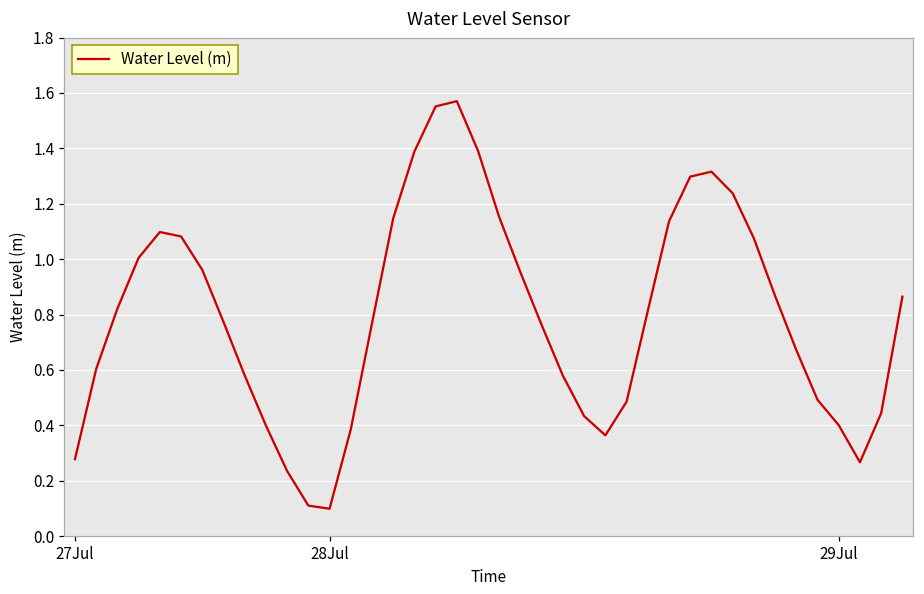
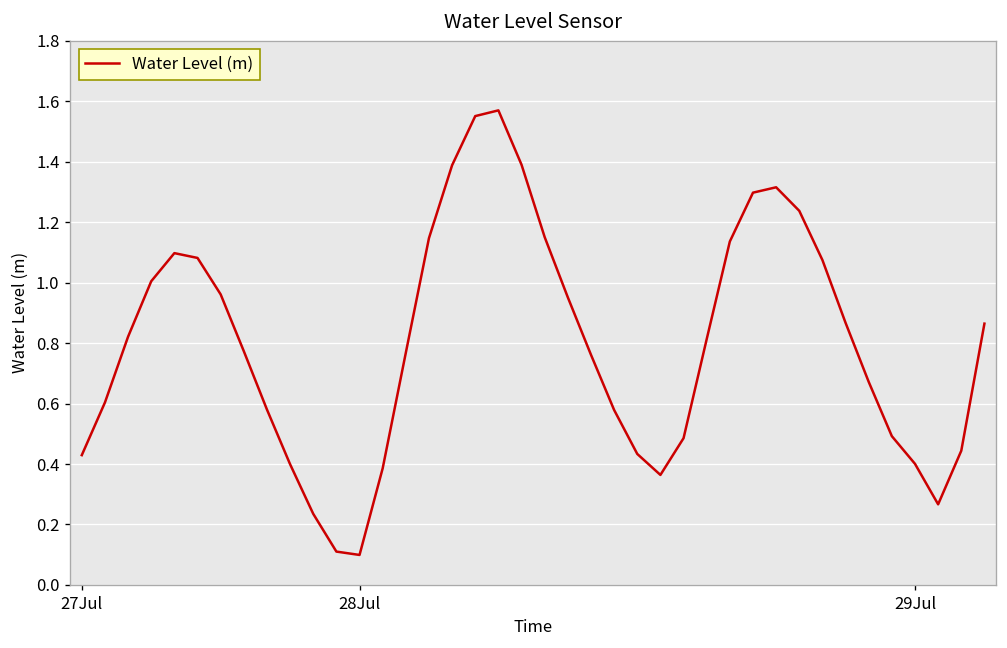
27Jul: 0.28 -> 0.43
